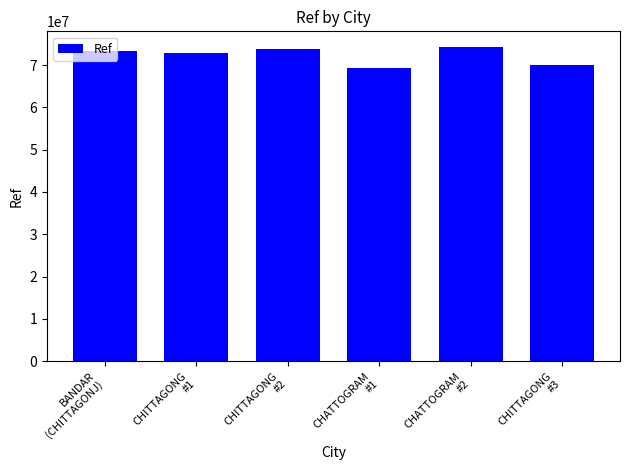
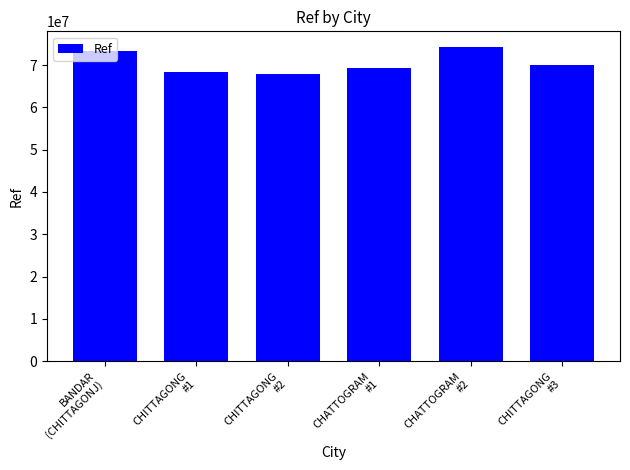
CHITTAGONG #1: 73000000 -> 68000000
CHITTAGONG #2: 74000000 -> 68000000
